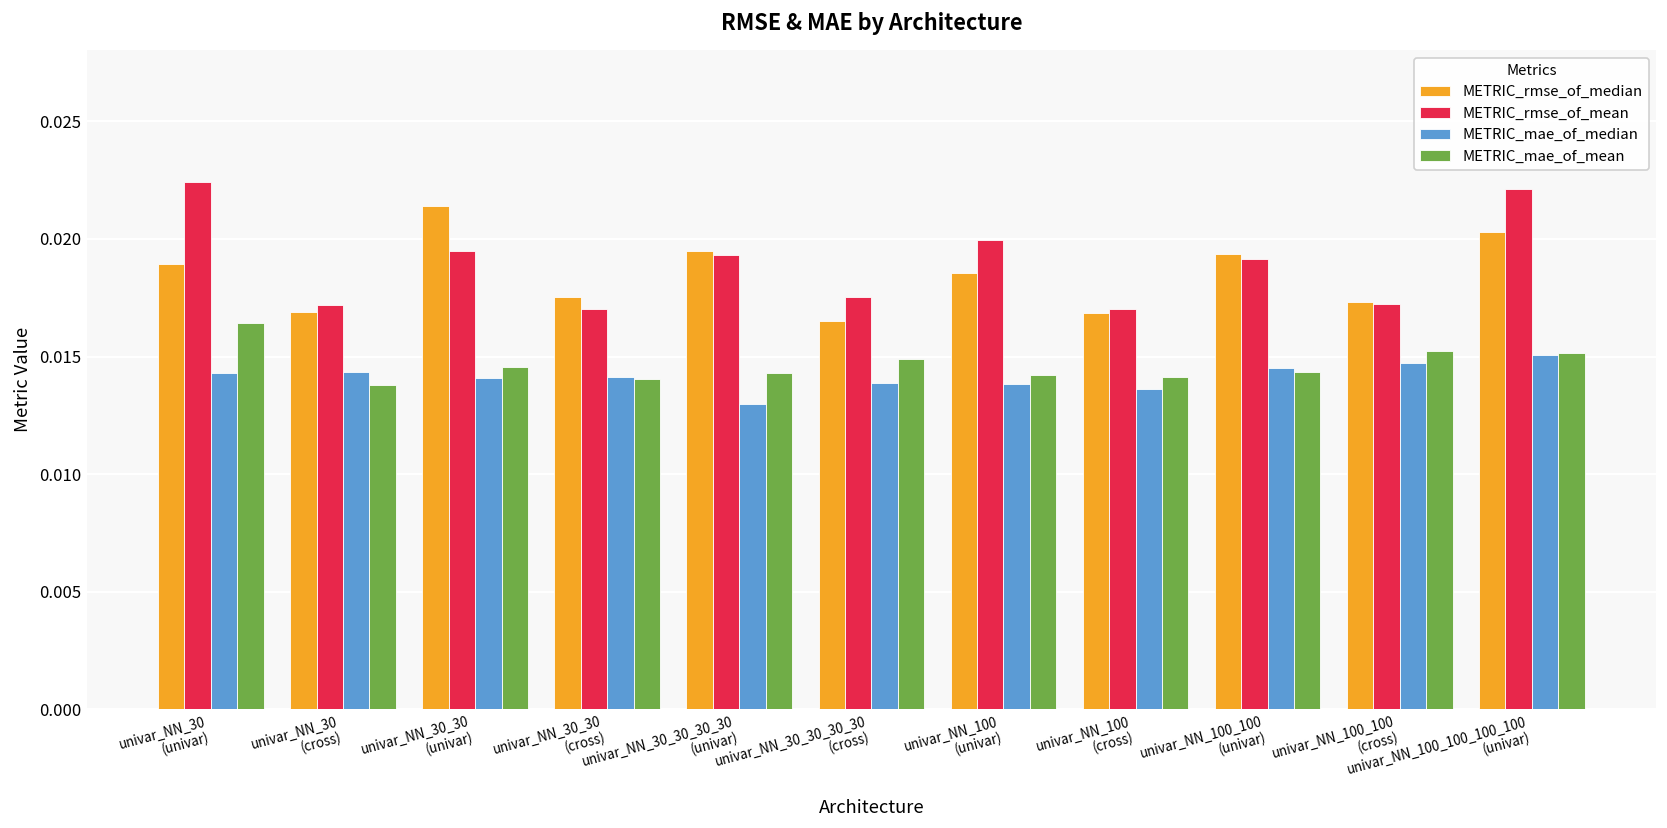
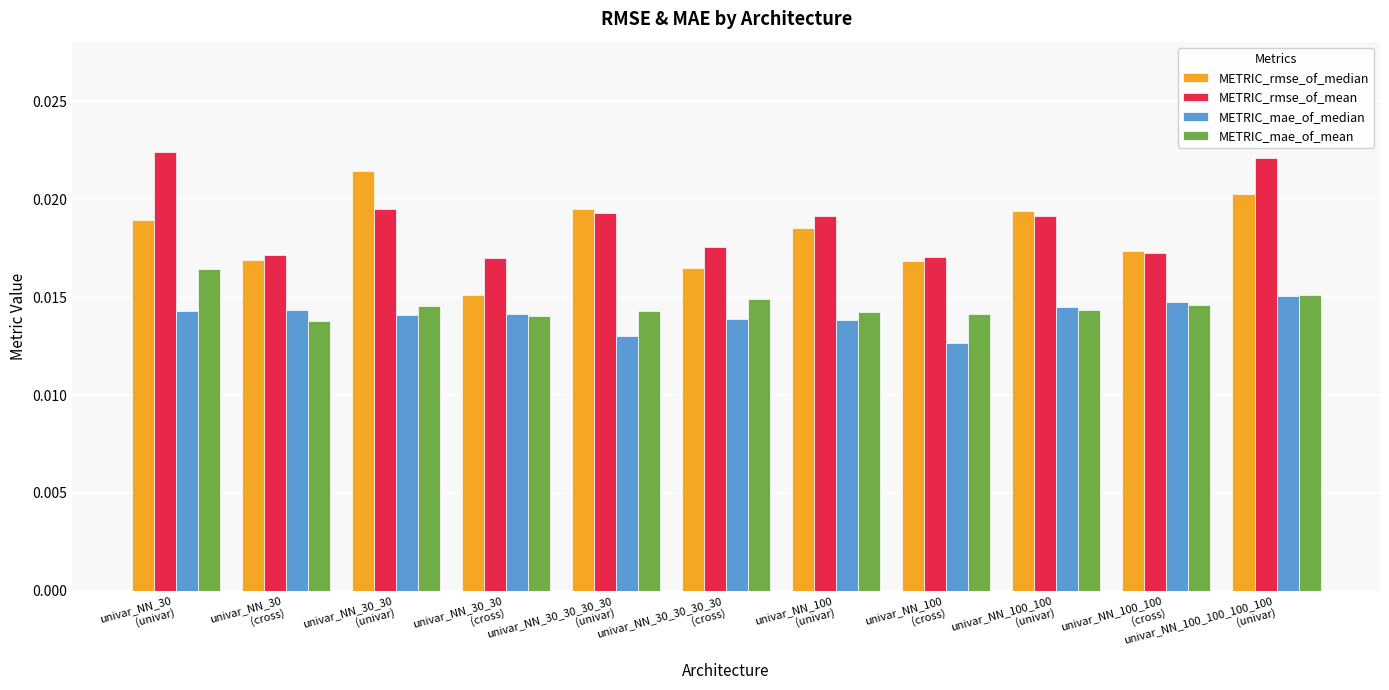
METRIC_rmse_of_median, univar_NN_30_30 (cross): 0.0175 -> 0.0151
METRIC_rmse_of_mean, univar_NN_100 (univar): 0.0200 -> 0.0191
METRIC_mae_of_median, univar_NN_100 (cross): 0.0136 -> 0.0126
METRIC_mae_of_mean, univar_NN_100_100 (cross): 0.0152 -> 0.0146
